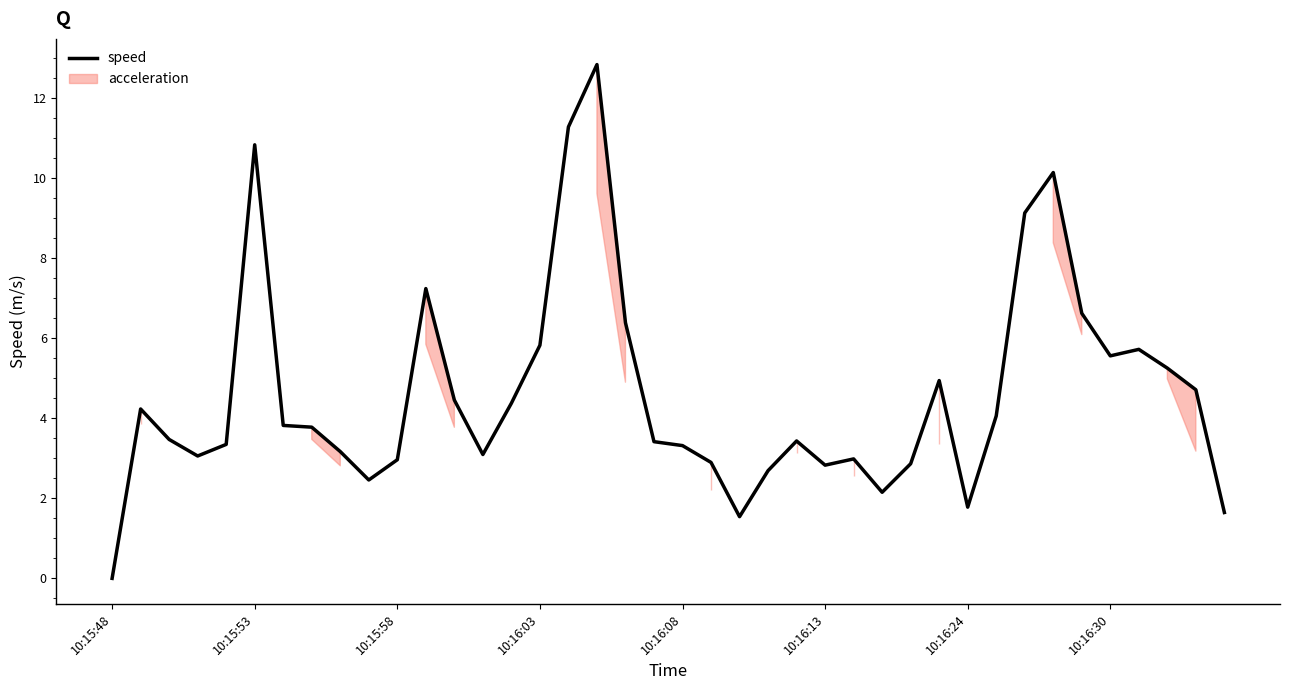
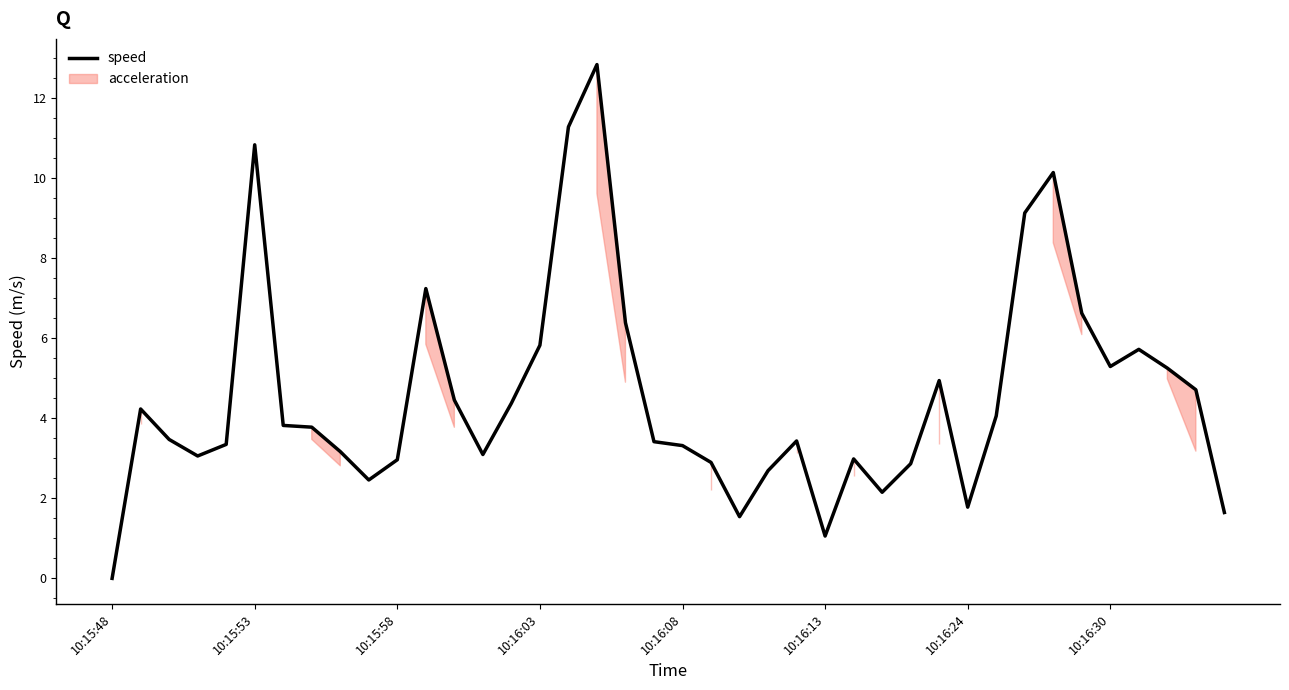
10:16:13: 2.8 -> 1.1
10:16:30: 5.6 -> 5.3
